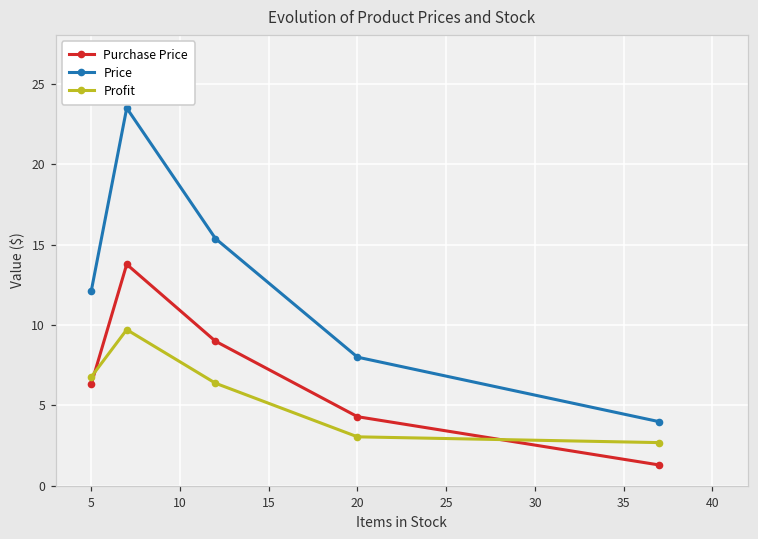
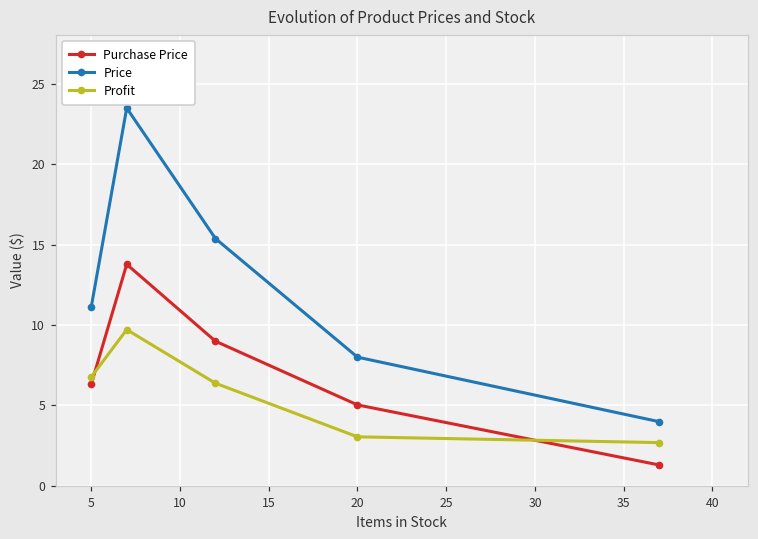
Price, 5: 12.1 -> 11.1
Purchase Price, 20: 4.3 -> 5.0
